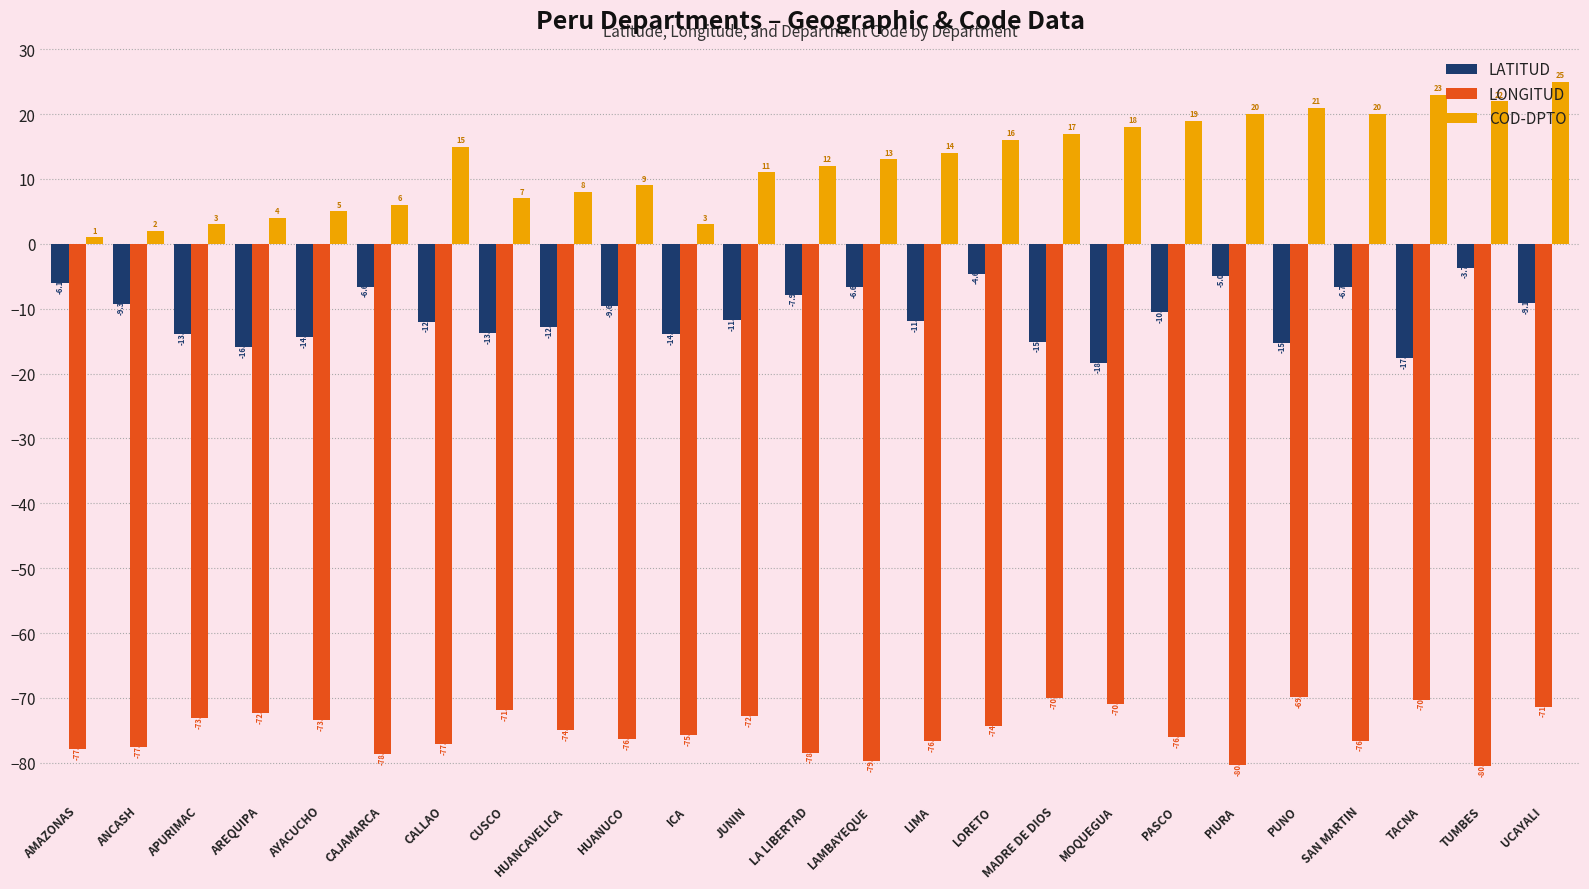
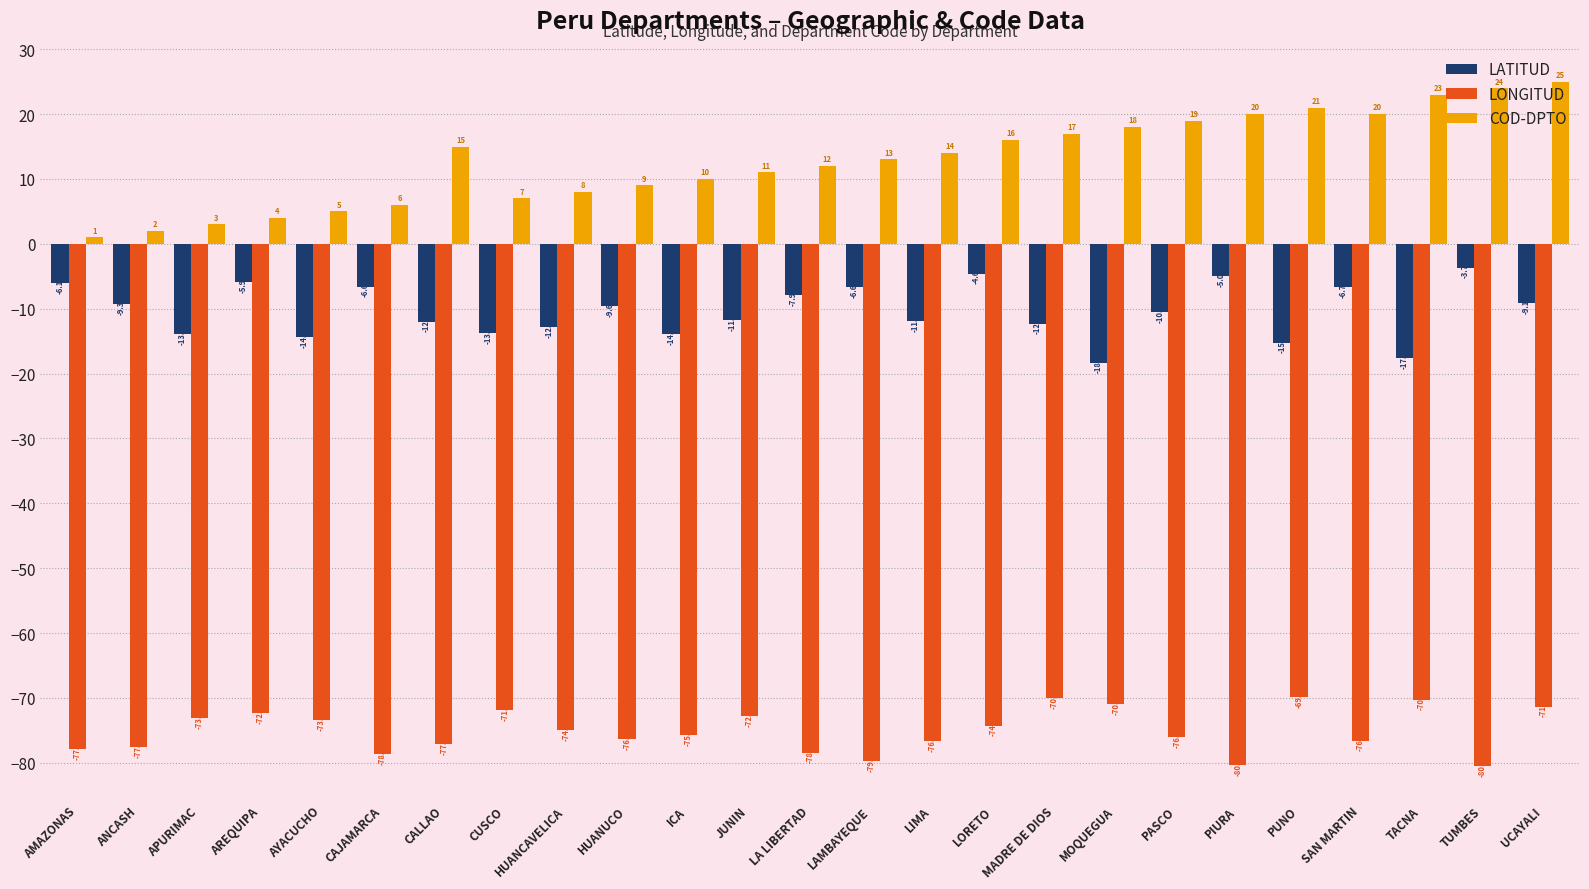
LATITUD, AREQUIPA: -16.0 -> -5.9
COD-DPTO, ICA: 3 -> 10
LATITUD, MADRE DE DIOS: -15 -> -12
COD-DPTO, TUMBES: 22 -> 24
